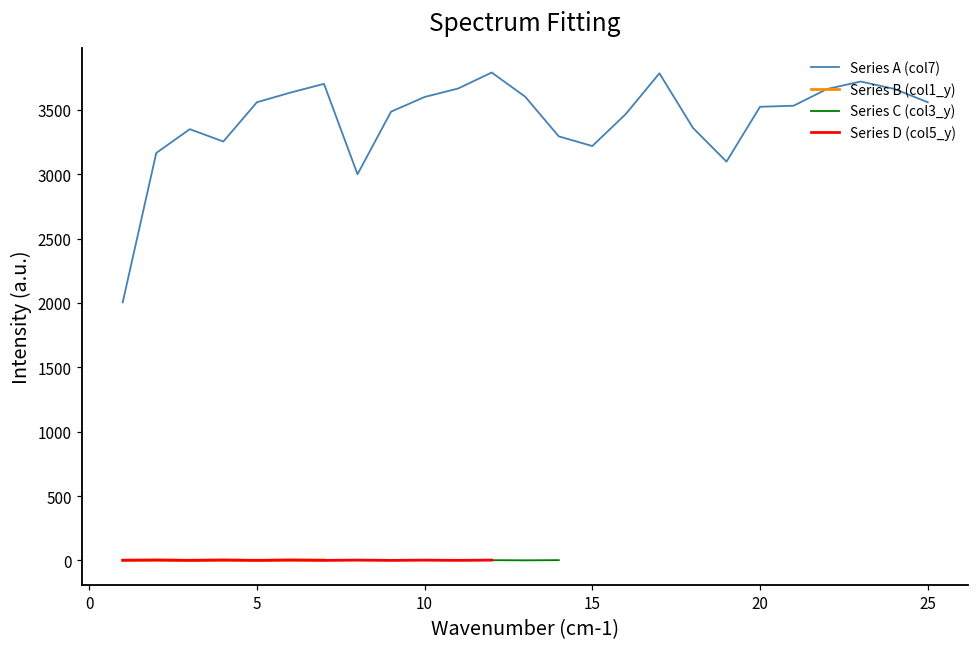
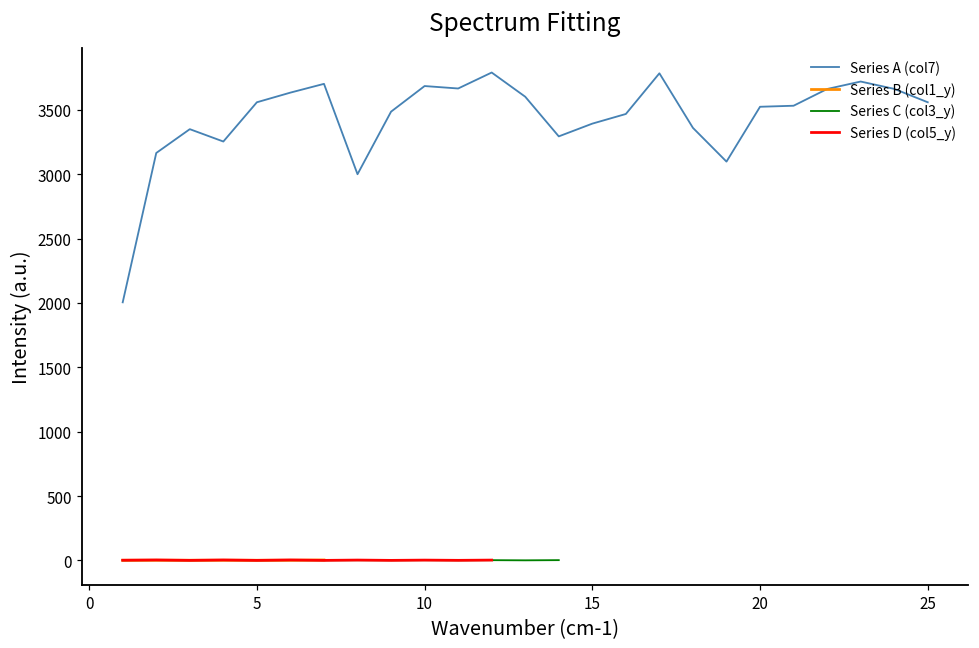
Series A (col7), 10: 3600 -> 3690
Series A (col7), 15: 3220 -> 3390
